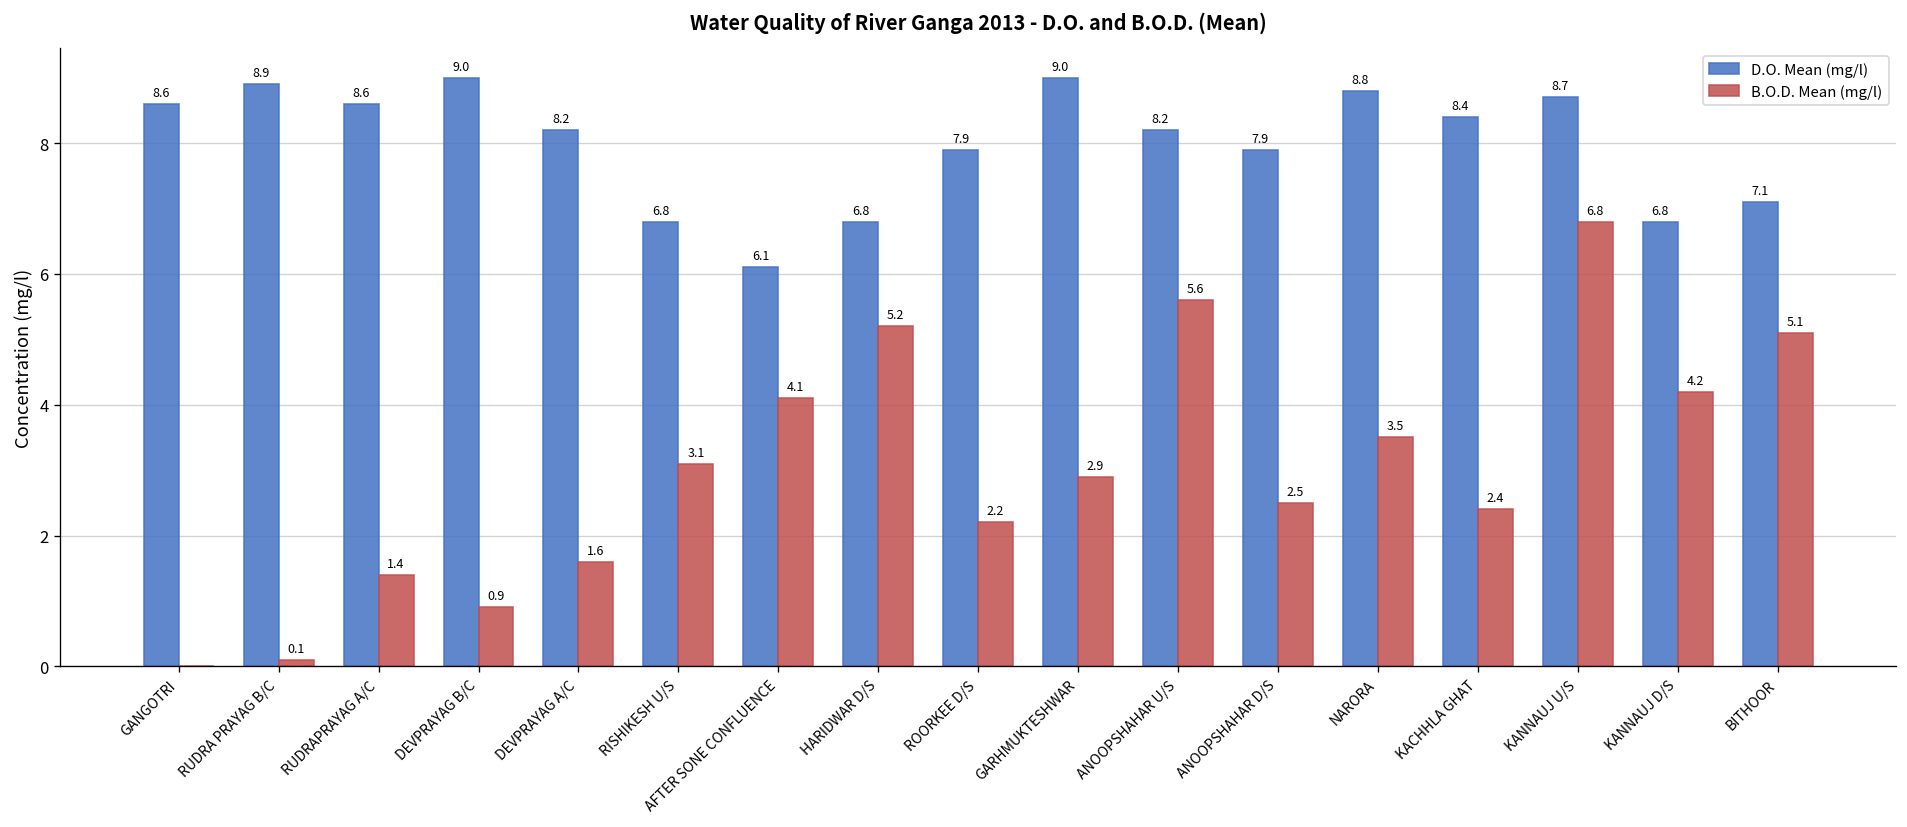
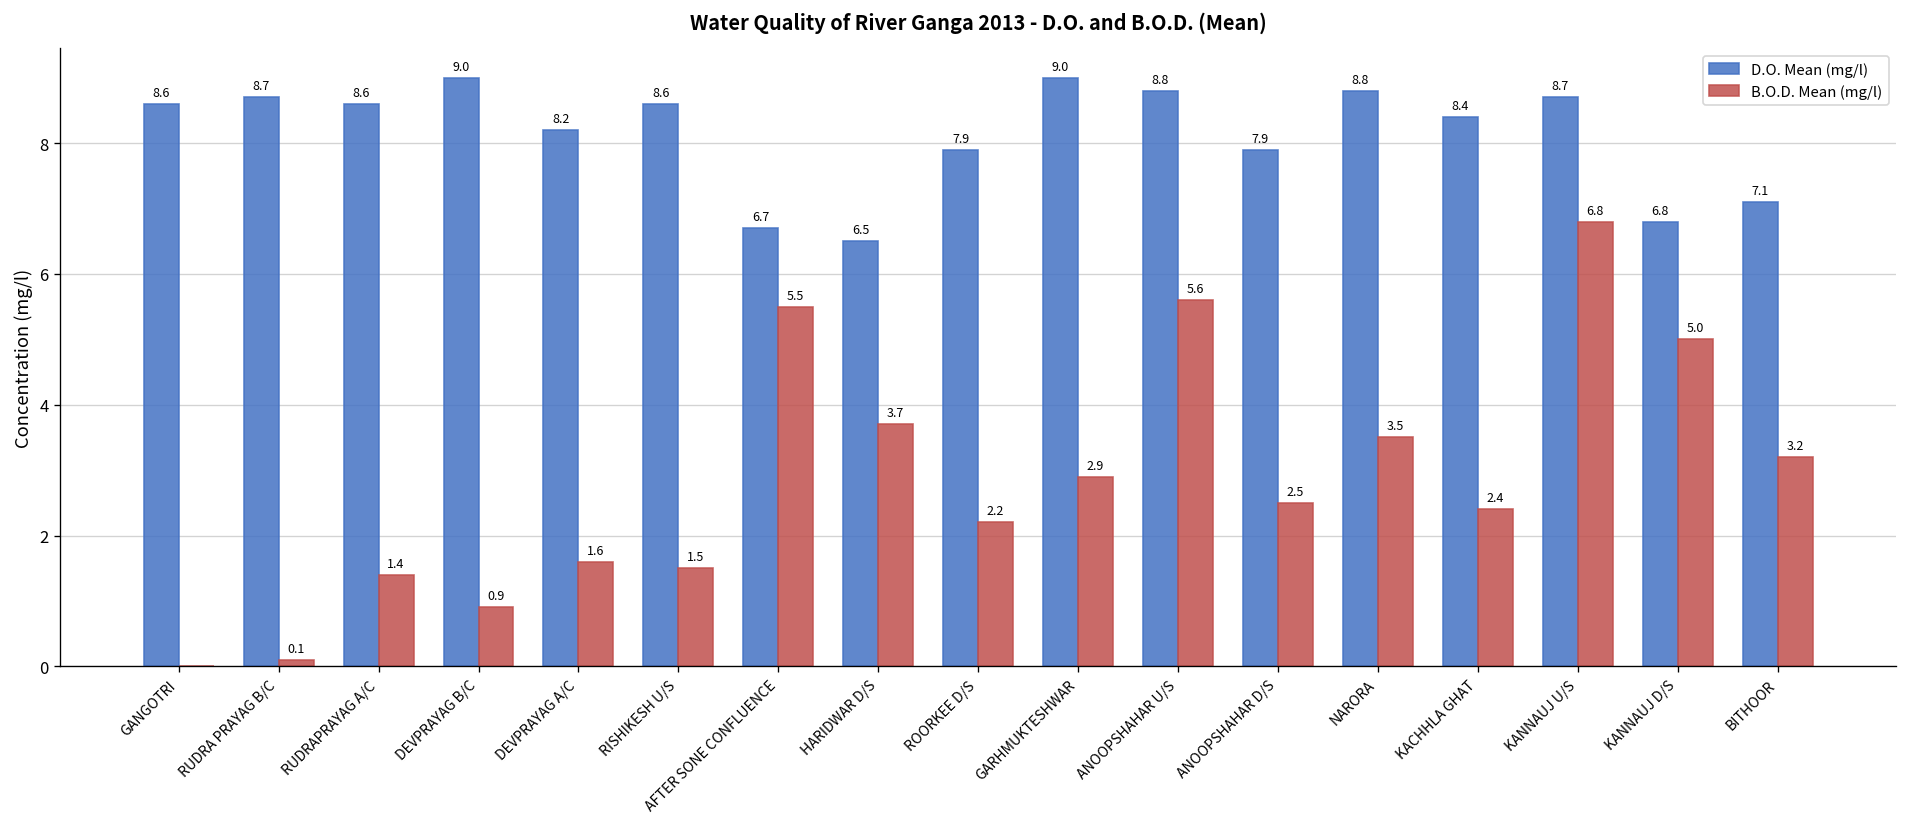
D.O. Mean (mg/l), RUDRA PRAYAG B/C: 8.9 -> 8.7
D.O. Mean (mg/l), RISHIKESH U/S: 6.8 -> 8.6
B.O.D. Mean (mg/l), RISHIKESH U/S: 3.1 -> 1.5
D.O. Mean (mg/l), AFTER SONE CONFLUENCE: 6.1 -> 6.7
B.O.D. Mean (mg/l), AFTER SONE CONFLUENCE: 4.1 -> 5.5
D.O. Mean (mg/l), HARIDWAR D/S: 6.8 -> 6.5
B.O.D. Mean (mg/l), HARIDWAR D/S: 5.2 -> 3.7
D.O. Mean (mg/l), ANOOPSHAHAR U/S: 8.2 -> 8.8
B.O.D. Mean (mg/l), KANNAUJ D/S: 4.2 -> 5.0
B.O.D. Mean (mg/l), BITHOOR: 5.1 -> 3.2
